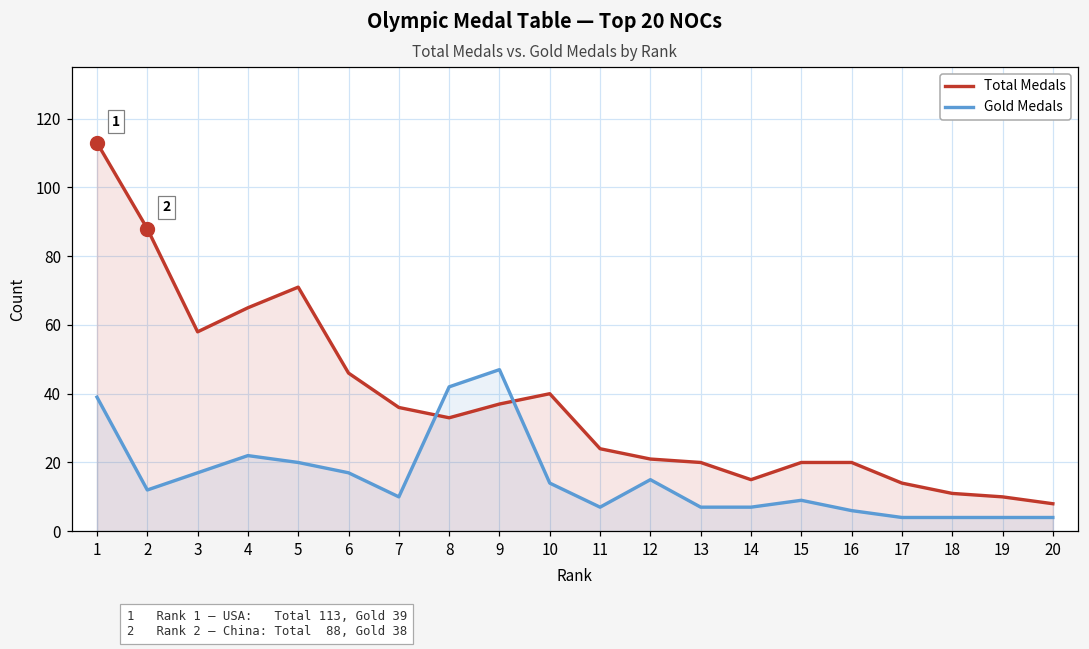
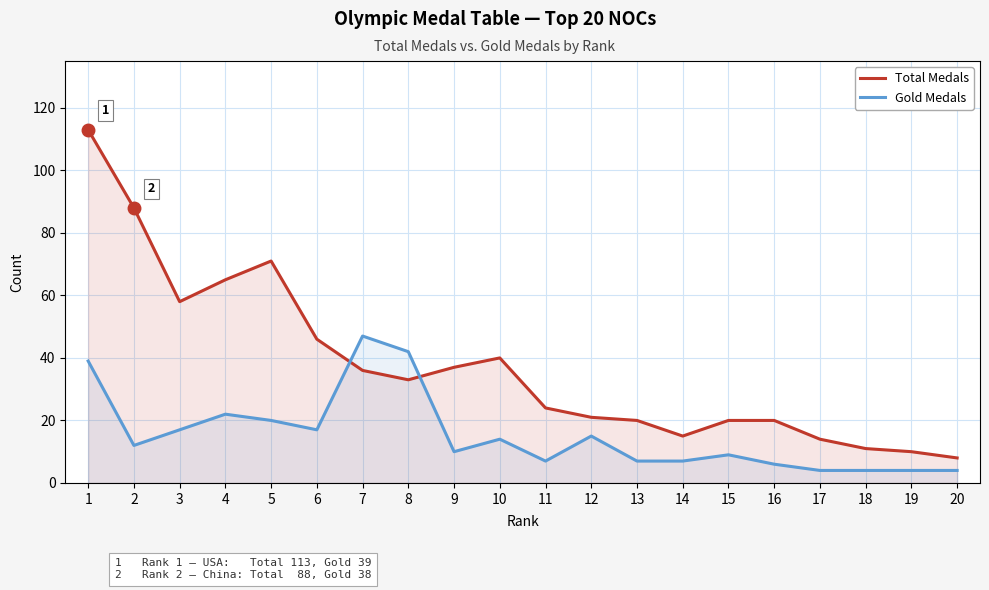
Gold Medals, 7: 10 -> 47
Gold Medals, 9: 47 -> 10
